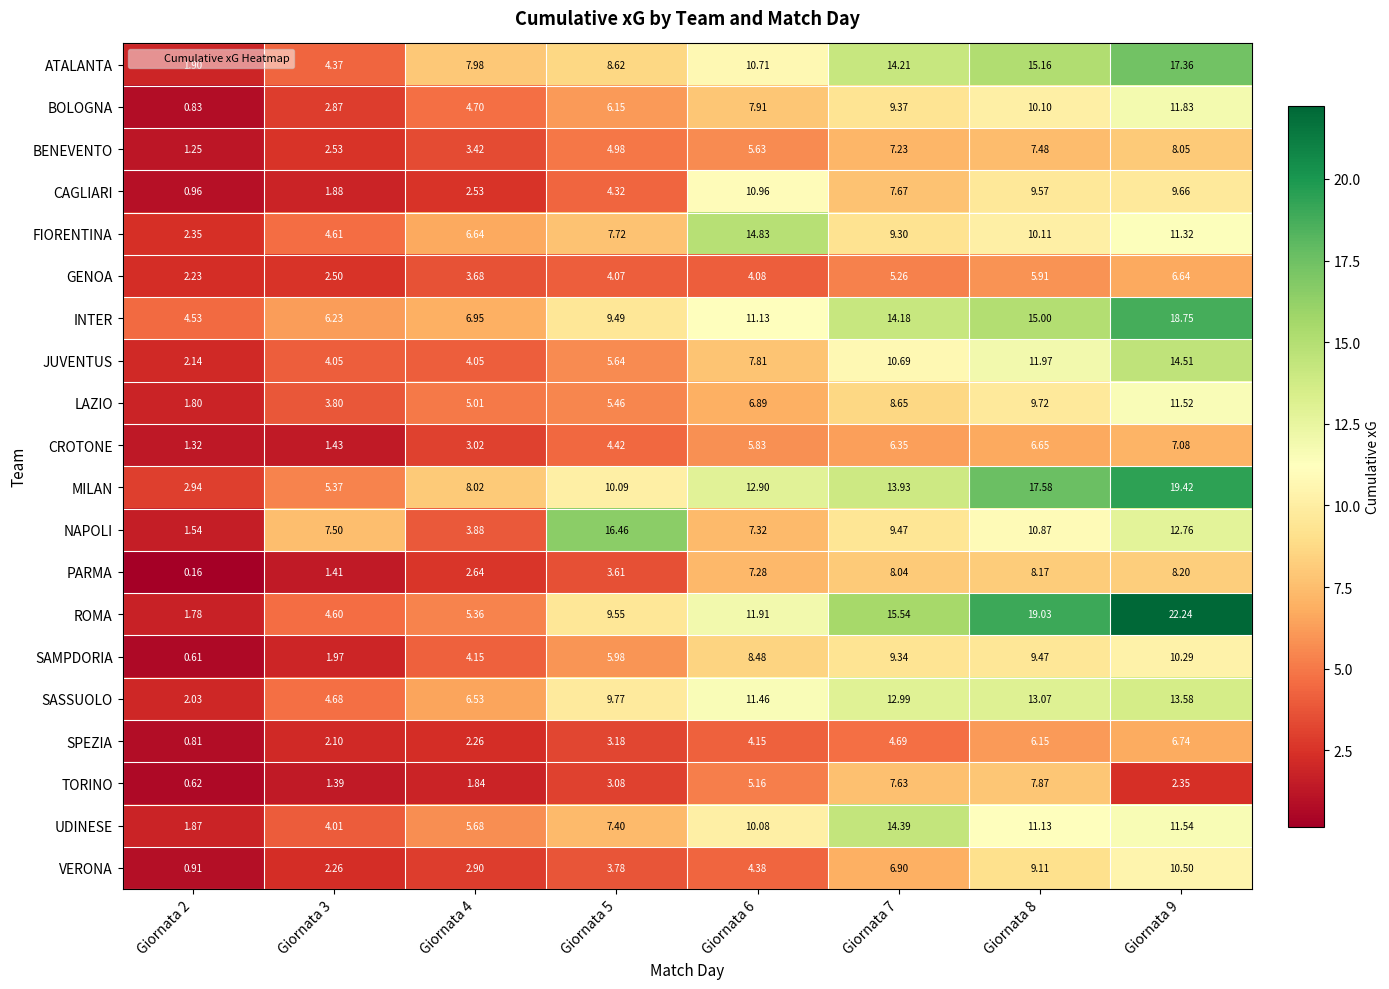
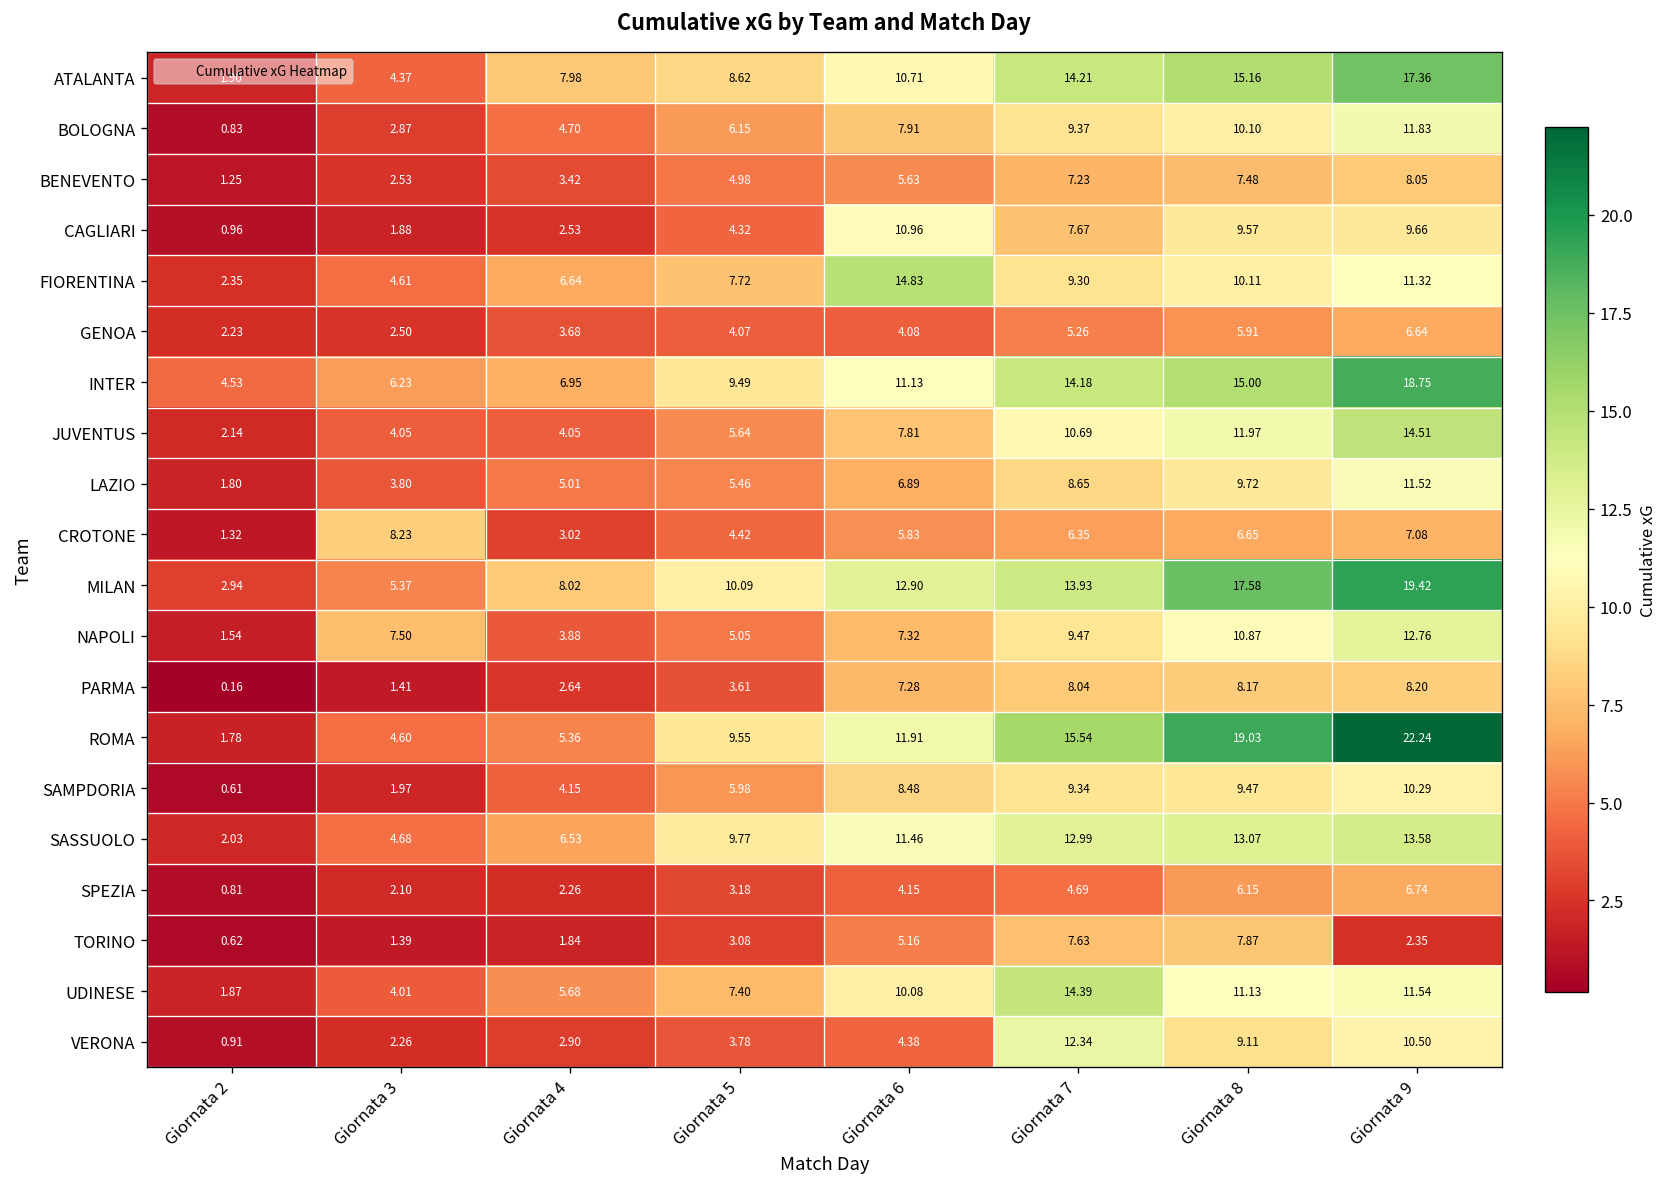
CROTONE, Giornata 3: 1.43 -> 8.23
NAPOLI, Giornata 5: 16.46 -> 5.05
VERONA, Giornata 7: 6.90 -> 12.34
